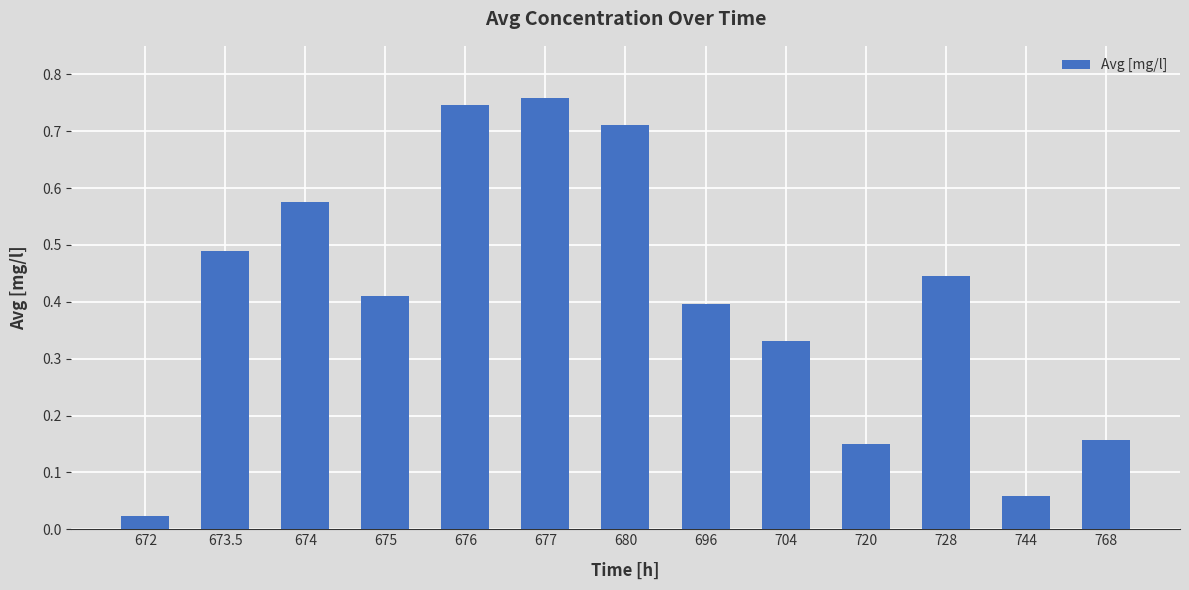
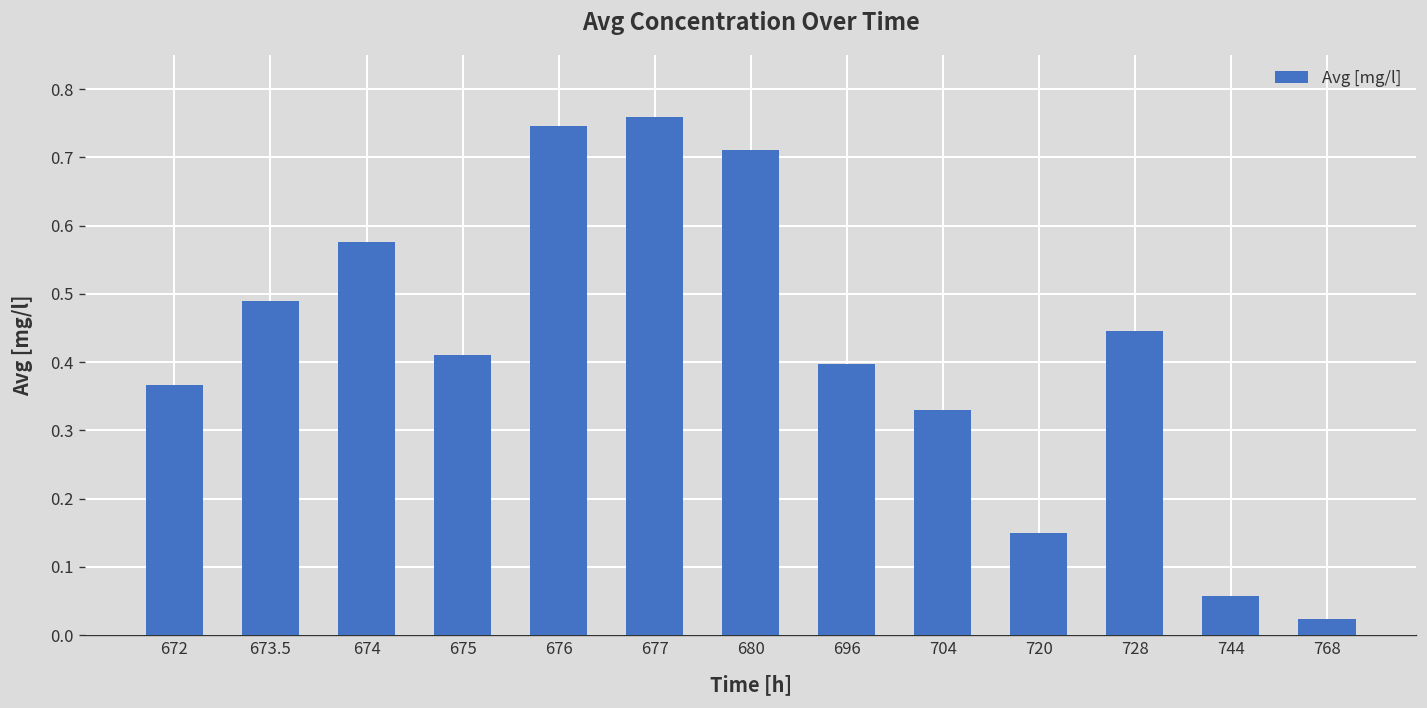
672: 0.02 -> 0.37
768: 0.16 -> 0.02
